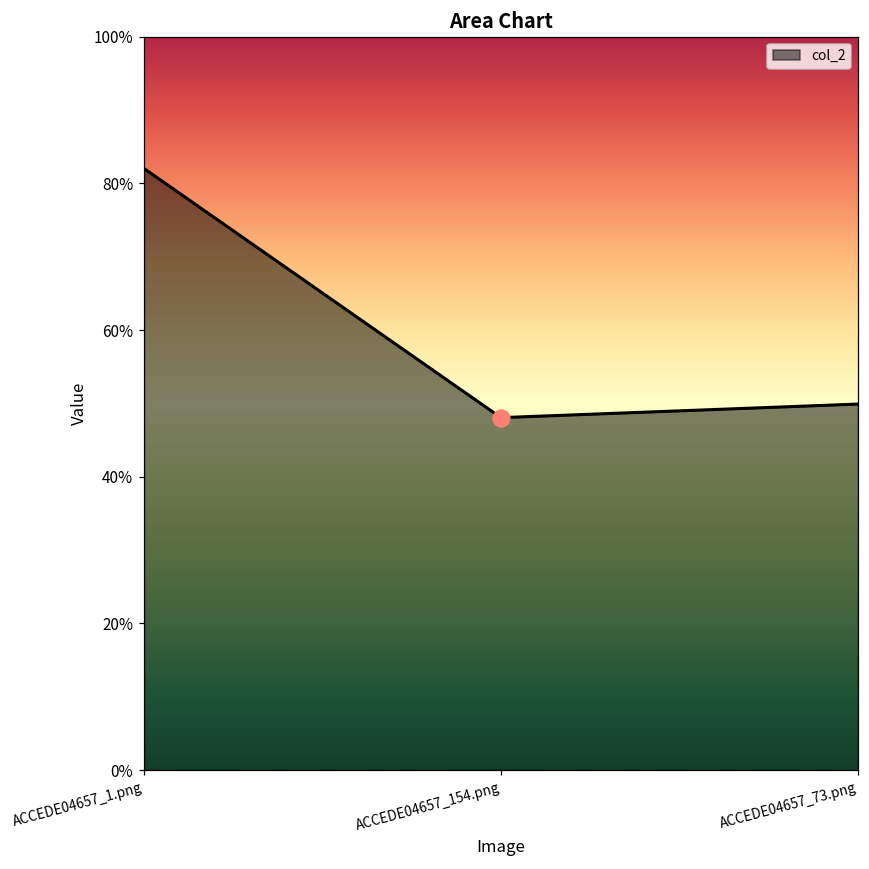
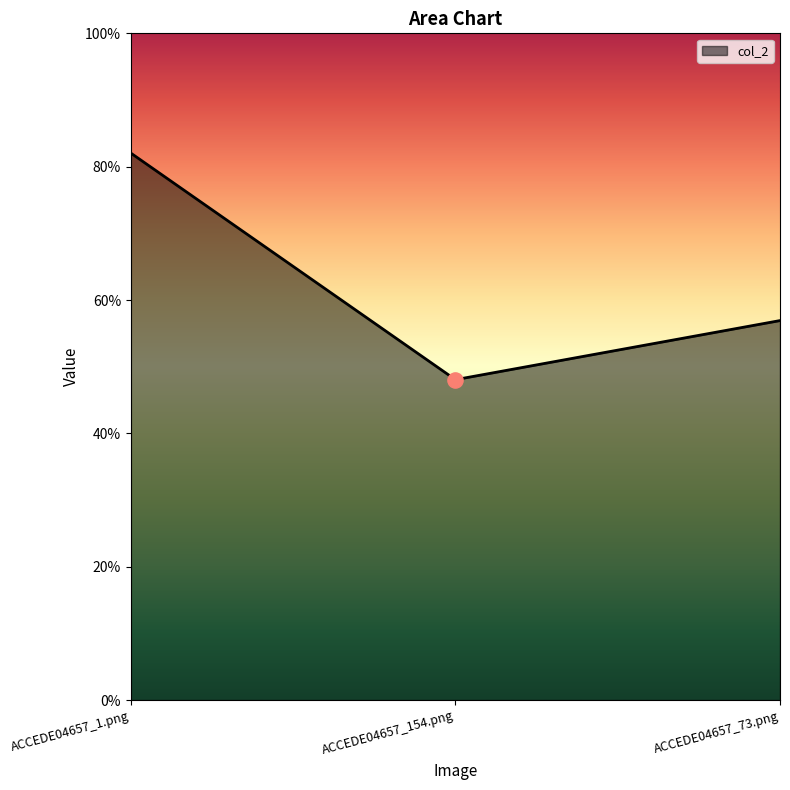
col_2, ACCEDE04657_73.png: 50% -> 57%
